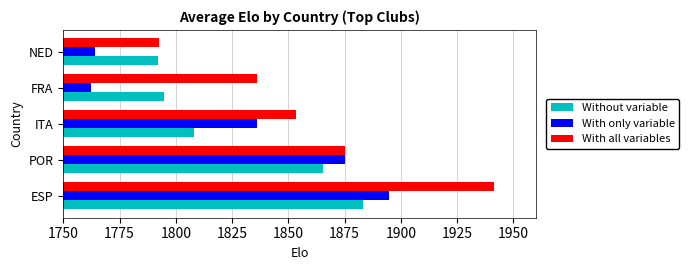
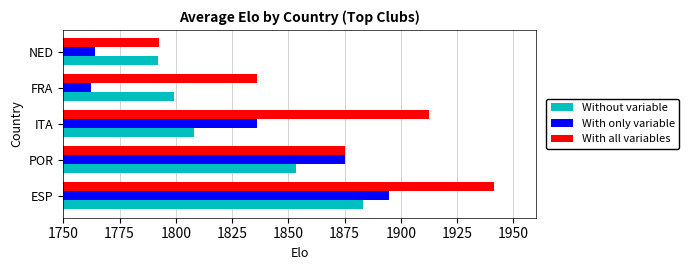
Without variable, FRA: 1795 -> 1799
With all variables, ITA: 1853 -> 1912
Without variable, POR: 1866 -> 1853
